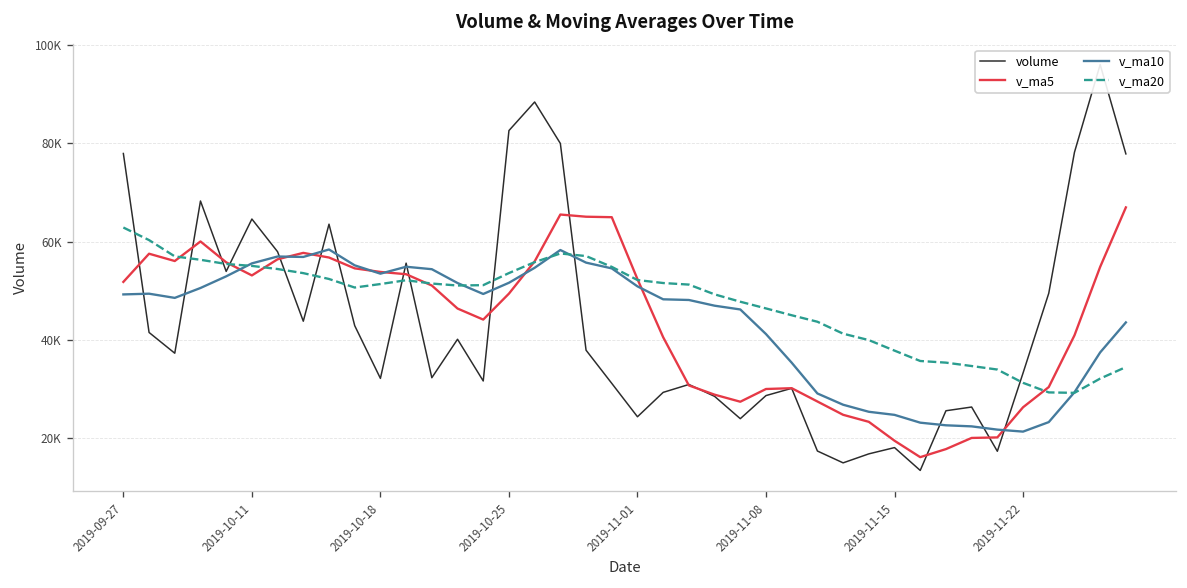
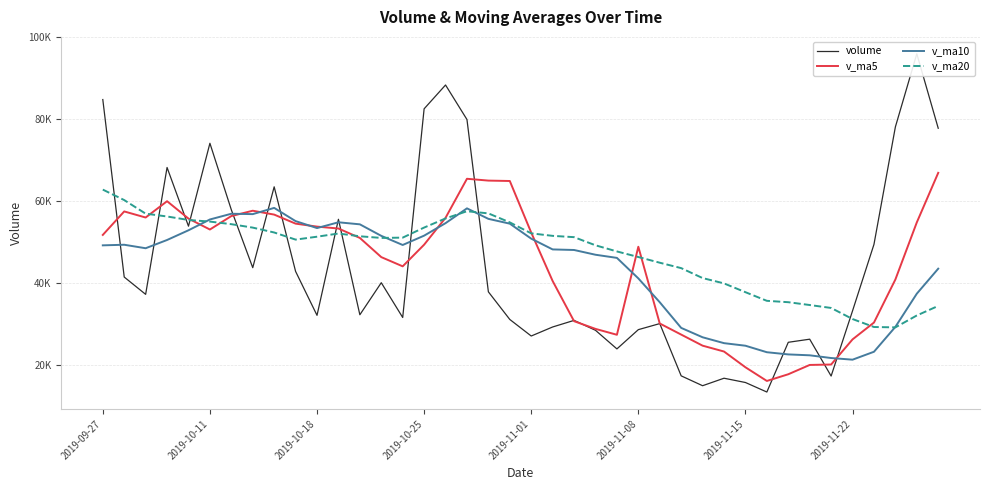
volume, 2019-09-27: 78000 -> 85000
volume, 2019-10-11: 65000 -> 74000
volume, 2019-11-01: 24000 -> 27000
v_ma5, 2019-11-08: 30000 -> 49000
volume, 2019-11-15: 18000 -> 16000
